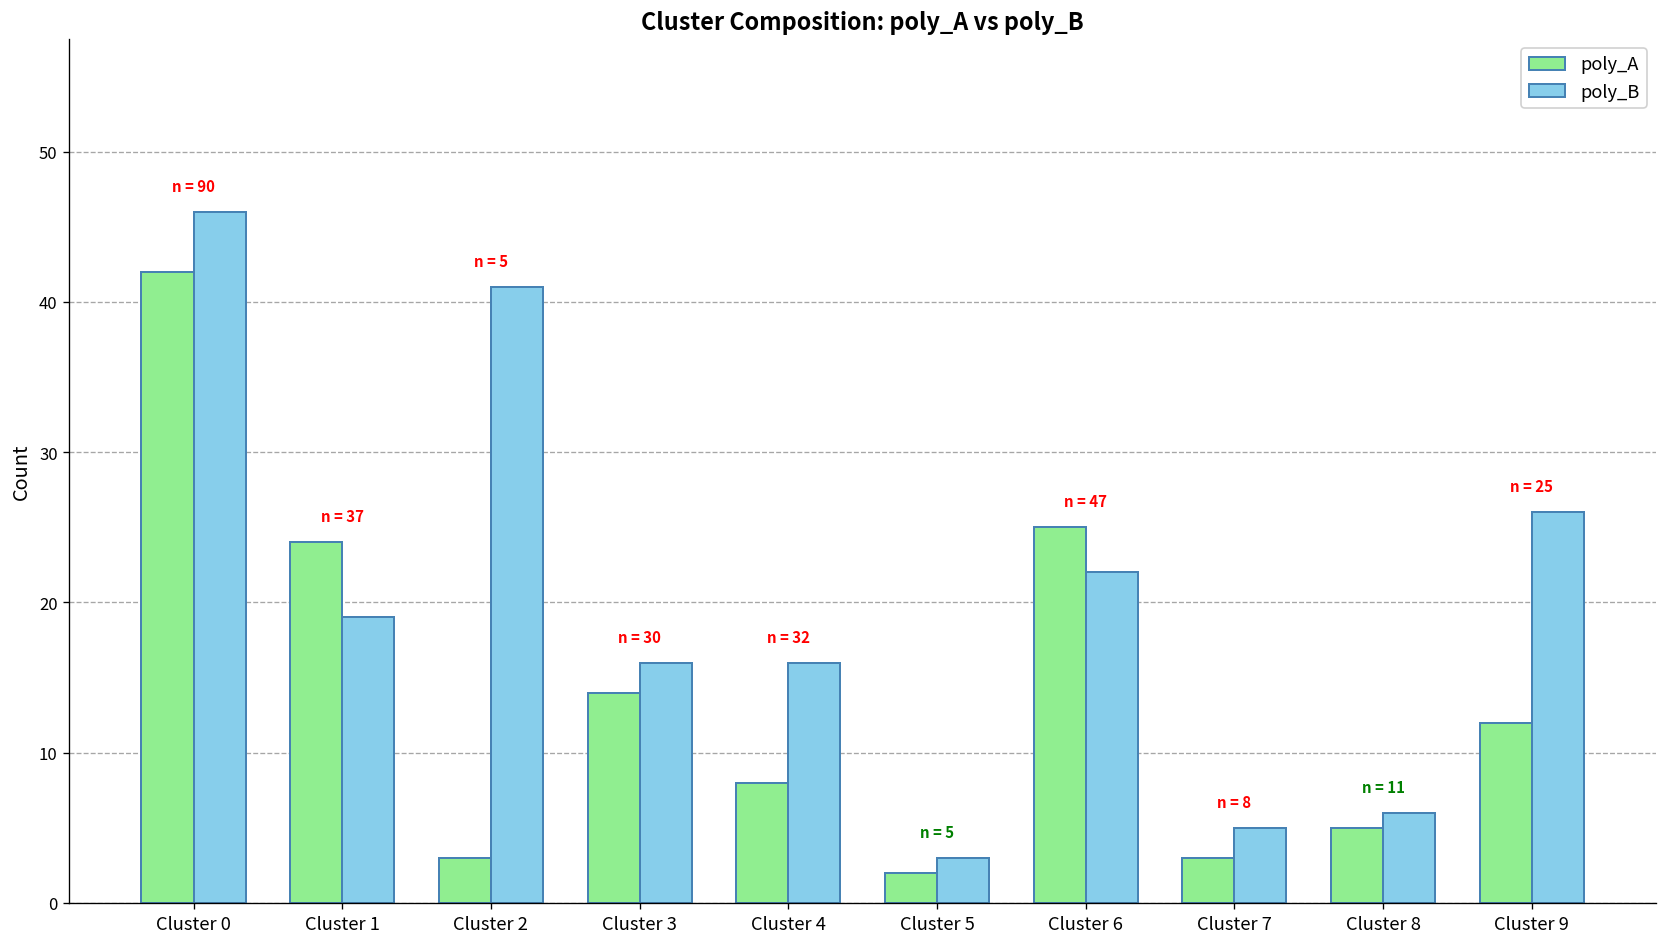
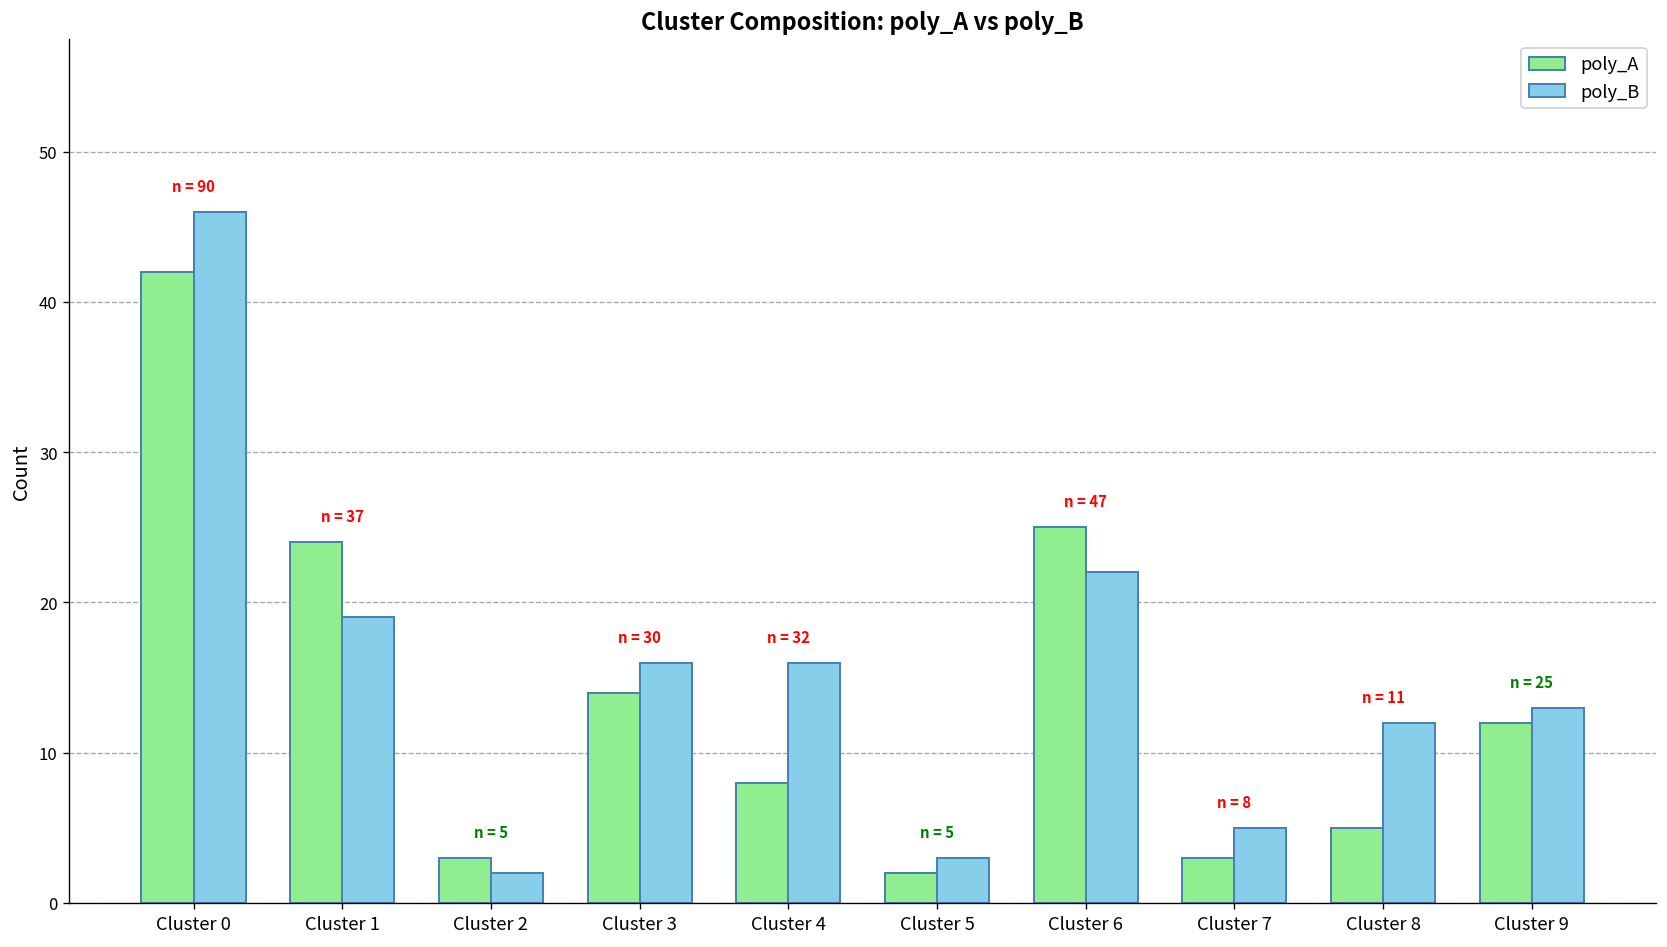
poly_B, Cluster 2: 41 -> 2
poly_B, Cluster 8: 6 -> 12
poly_B, Cluster 9: 26 -> 13
